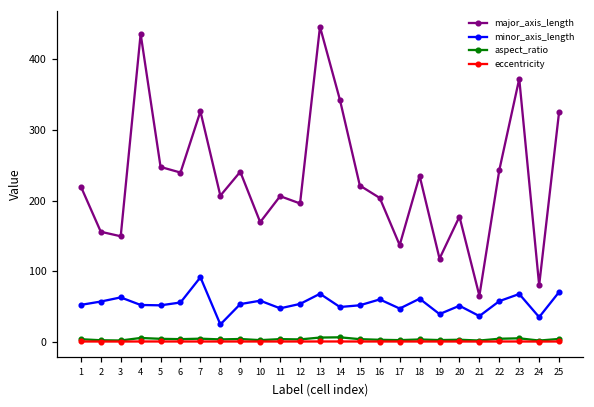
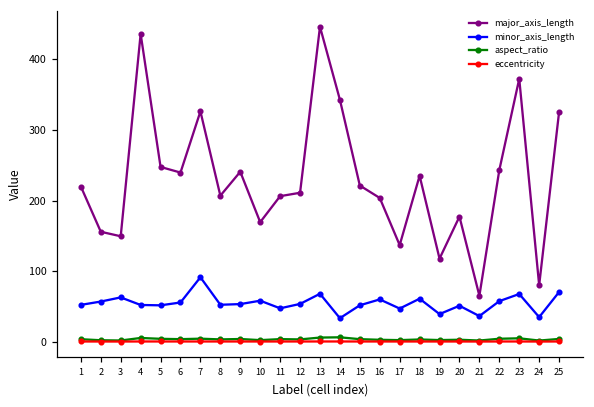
minor_axis_length, 8: 30 -> 50
major_axis_length, 12: 200 -> 210
minor_axis_length, 14: 50 -> 30
